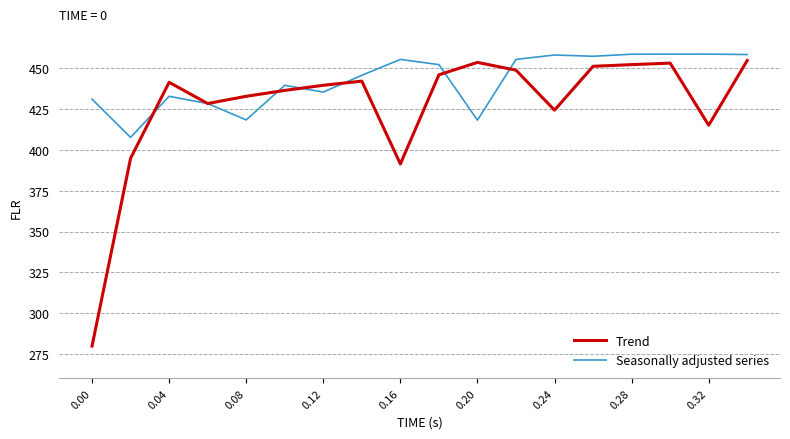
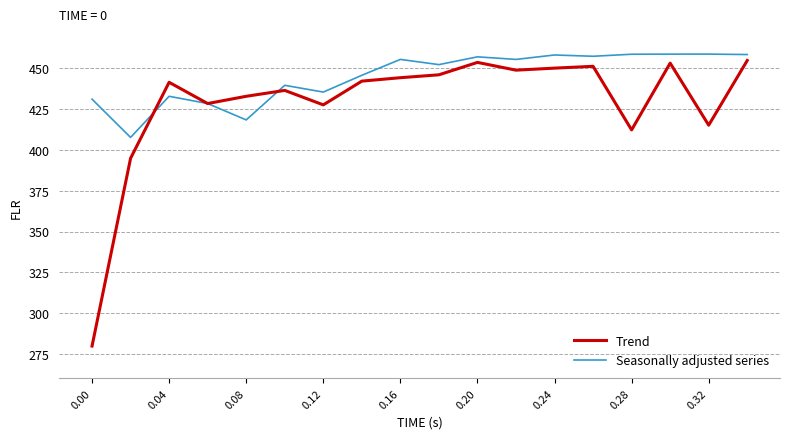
Trend, 0.12: 440 -> 428
Trend, 0.16: 391 -> 444
Seasonally adjusted series, 0.20: 418 -> 457
Trend, 0.24: 424 -> 450
Trend, 0.28: 452 -> 412
